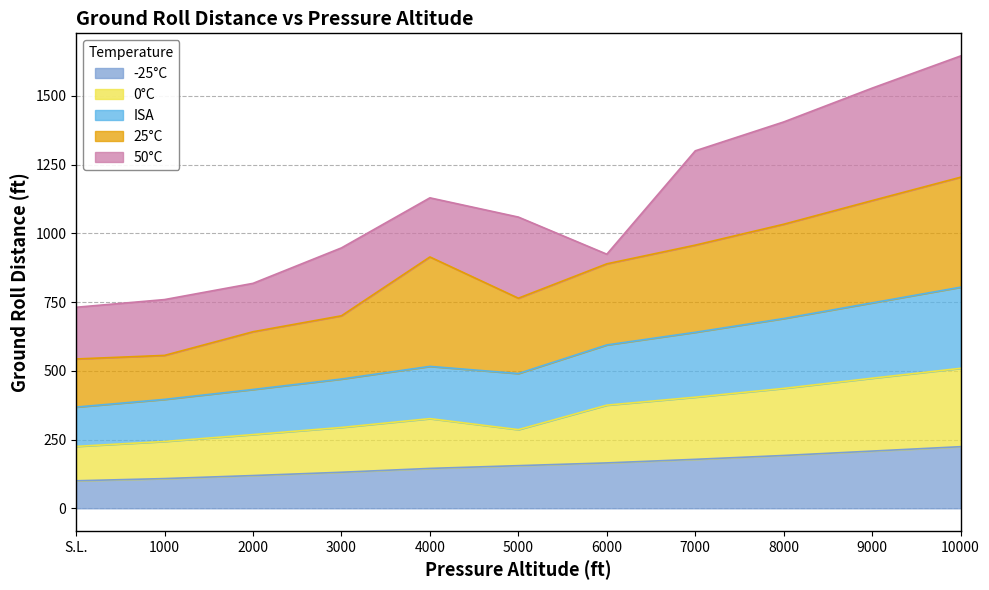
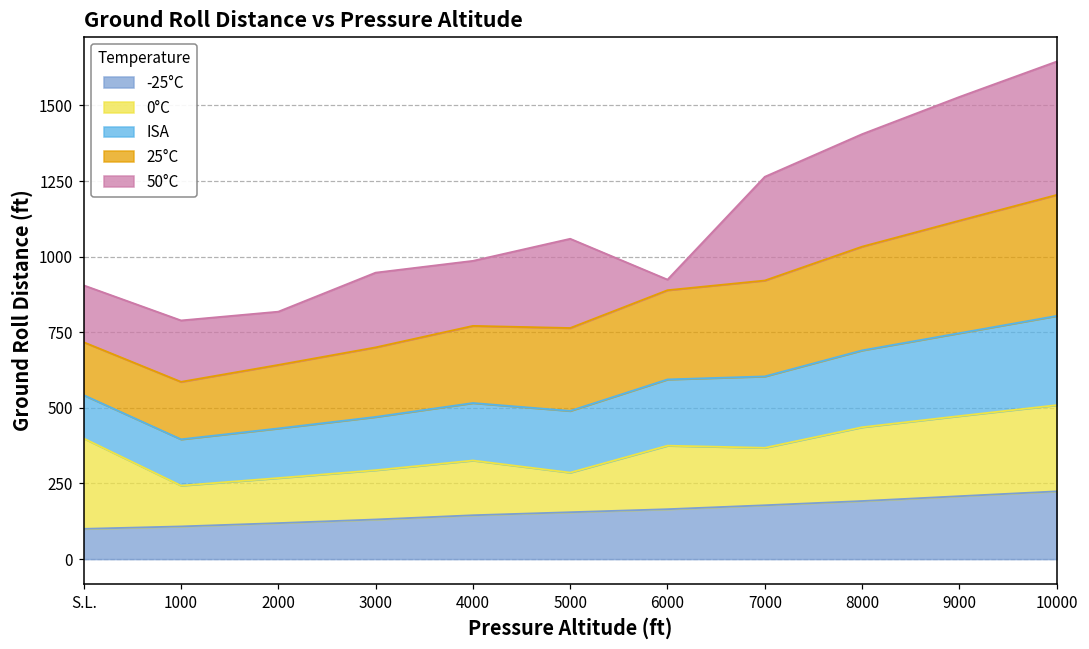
0°C, S.L.: 130 -> 300
25°C, 1000: 160 -> 190
25°C, 4000: 400 -> 260
0°C, 7000: 230 -> 190
